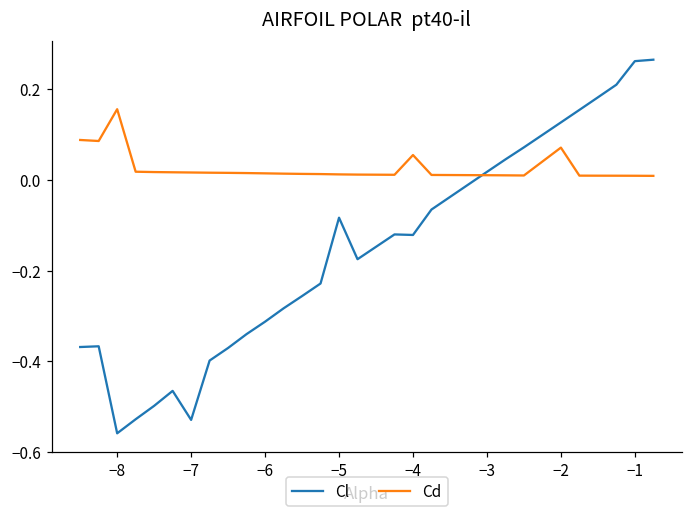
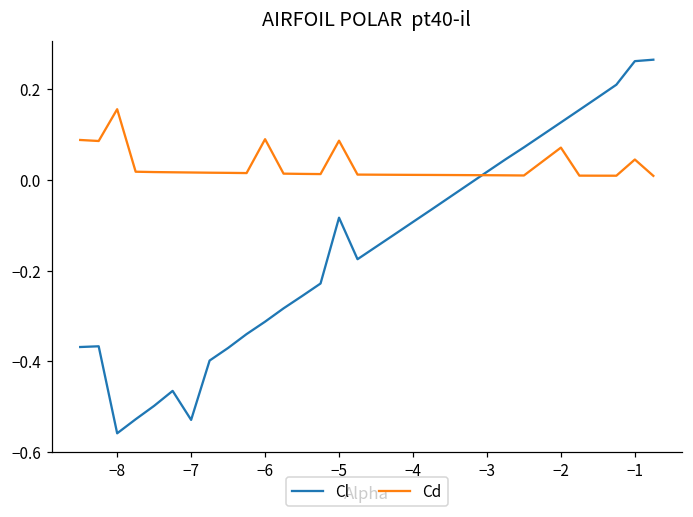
Cd, −6: 0.01 -> 0.09
Cd, −5: 0.01 -> 0.09
Cl, −4: -0.12 -> -0.09
Cd, −4: 0.05 -> 0.01
Cd, −1: 0.01 -> 0.04
